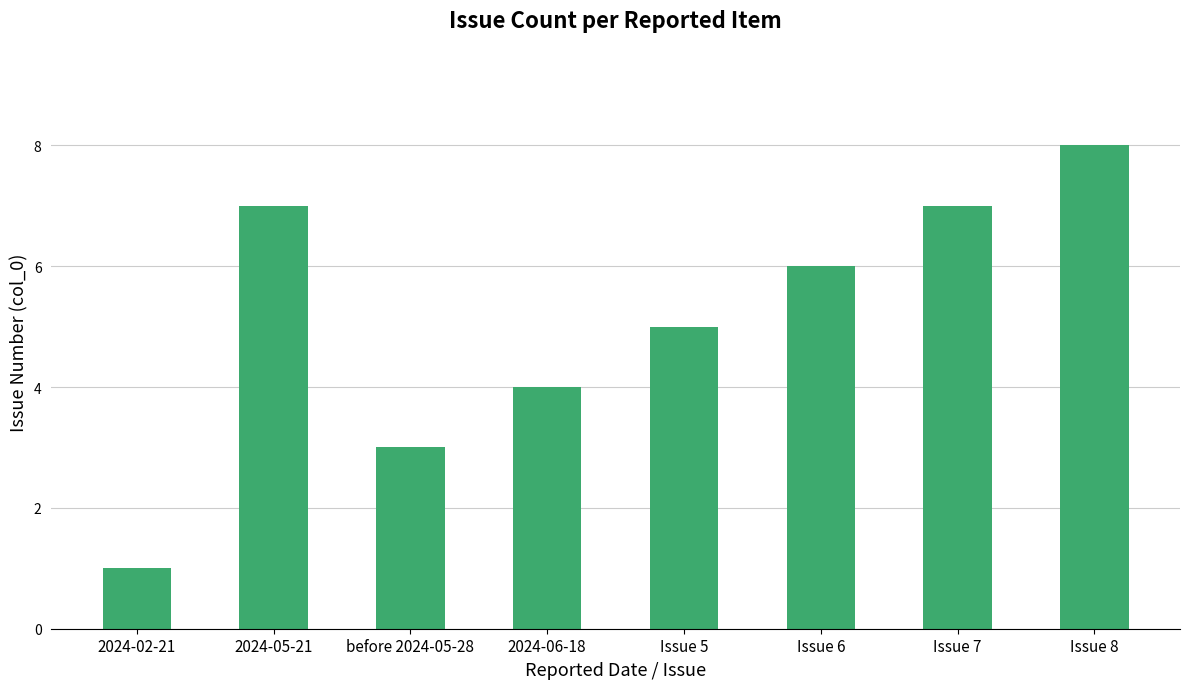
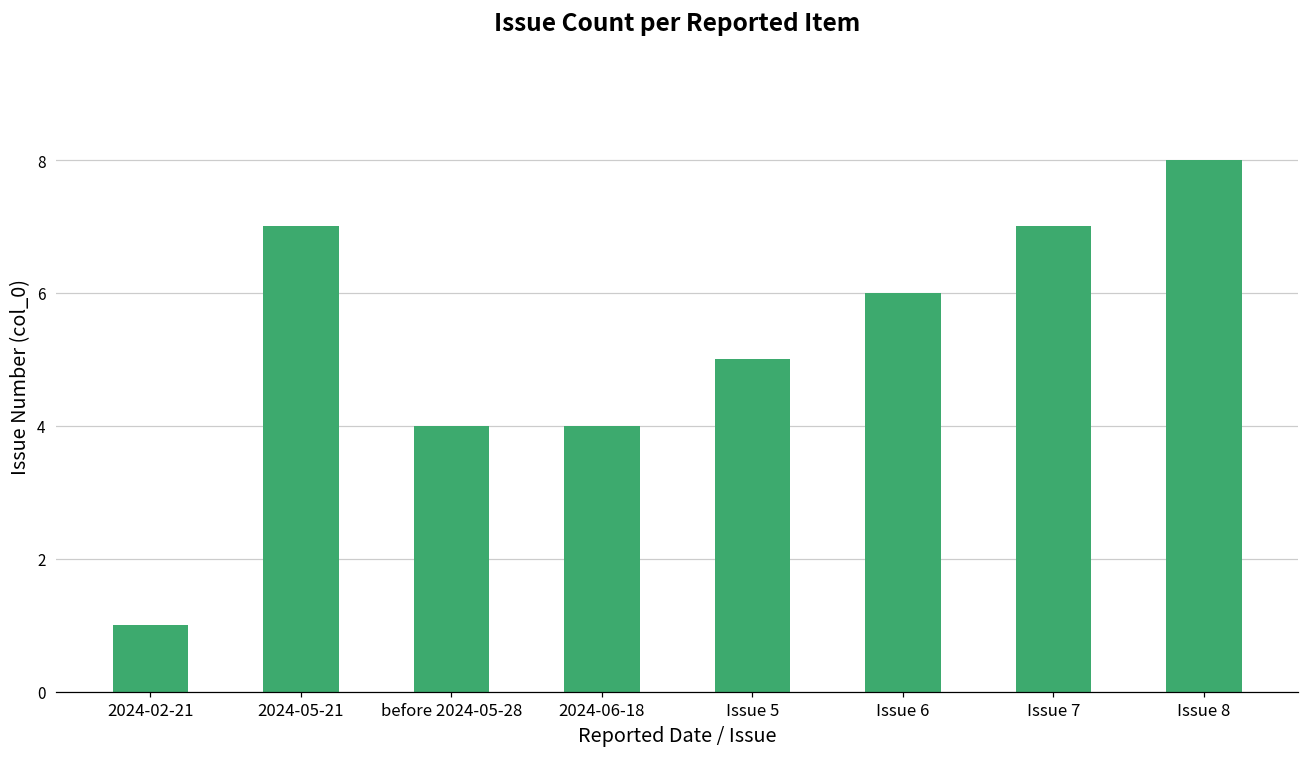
before 2024-05-28: 3 -> 4
